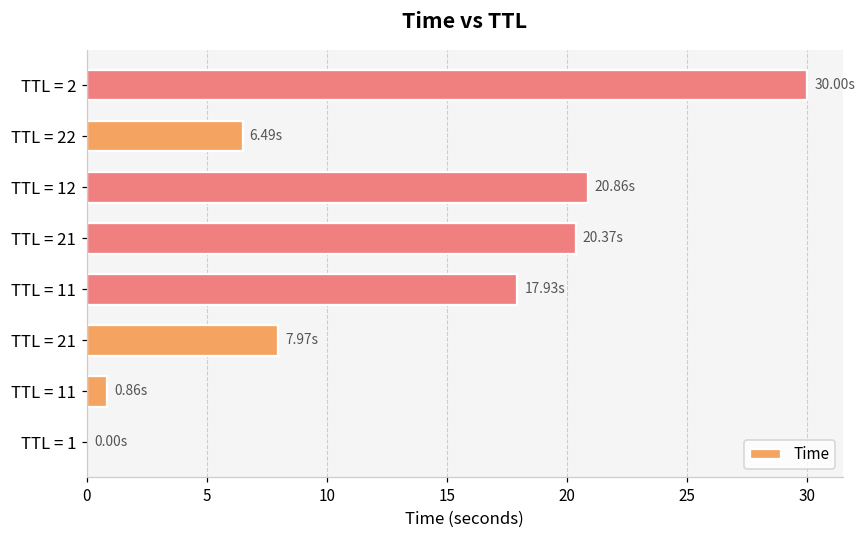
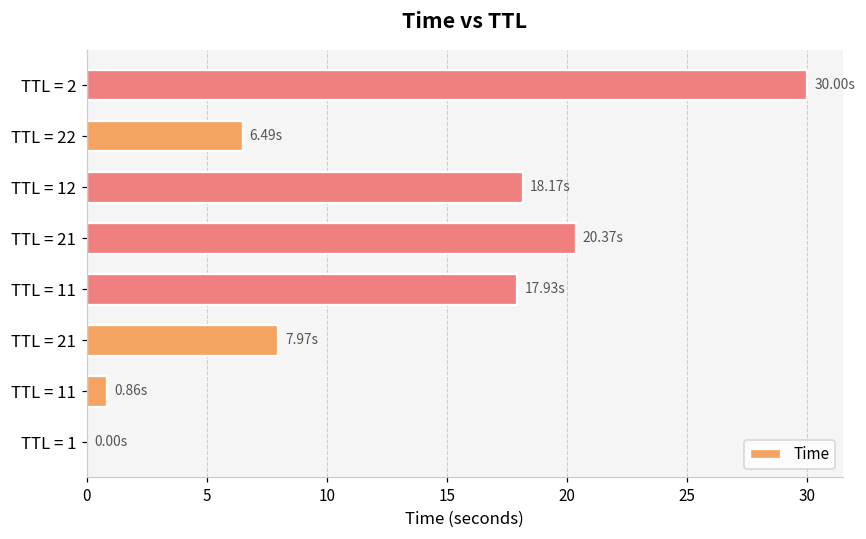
TTL = 12: 20.86s -> 18.17s
